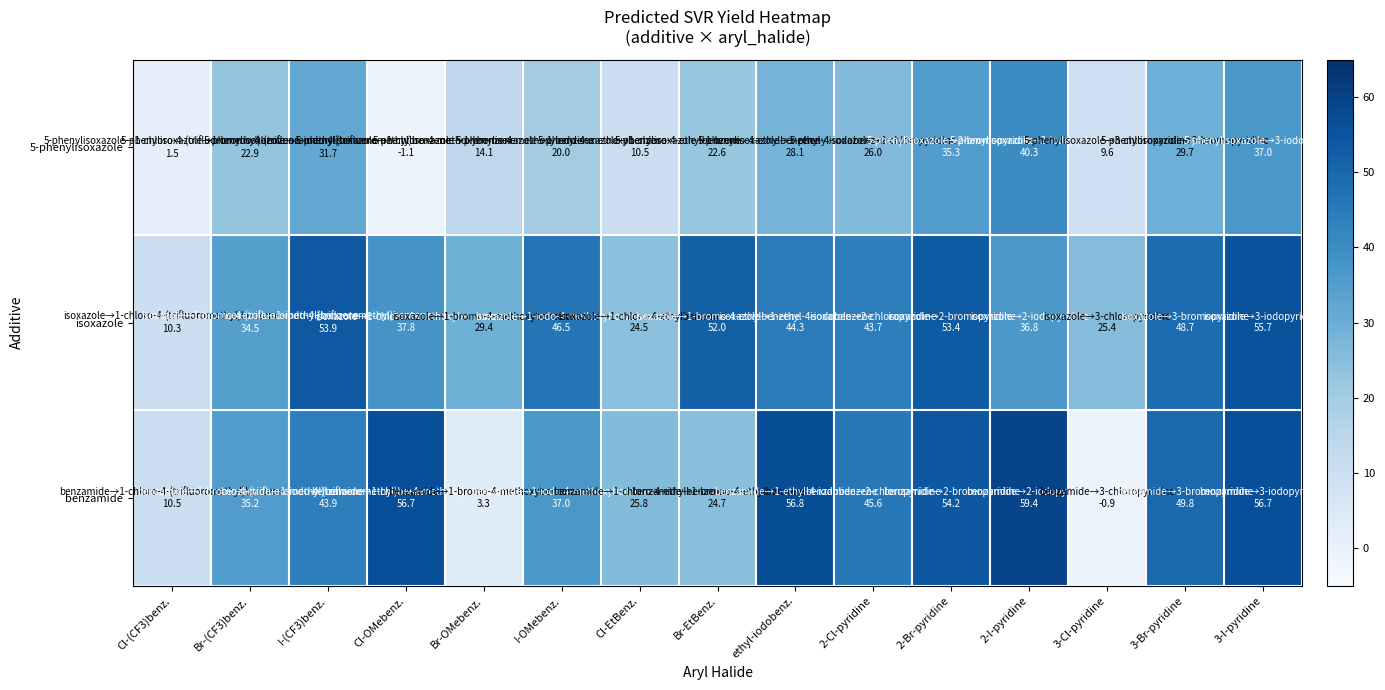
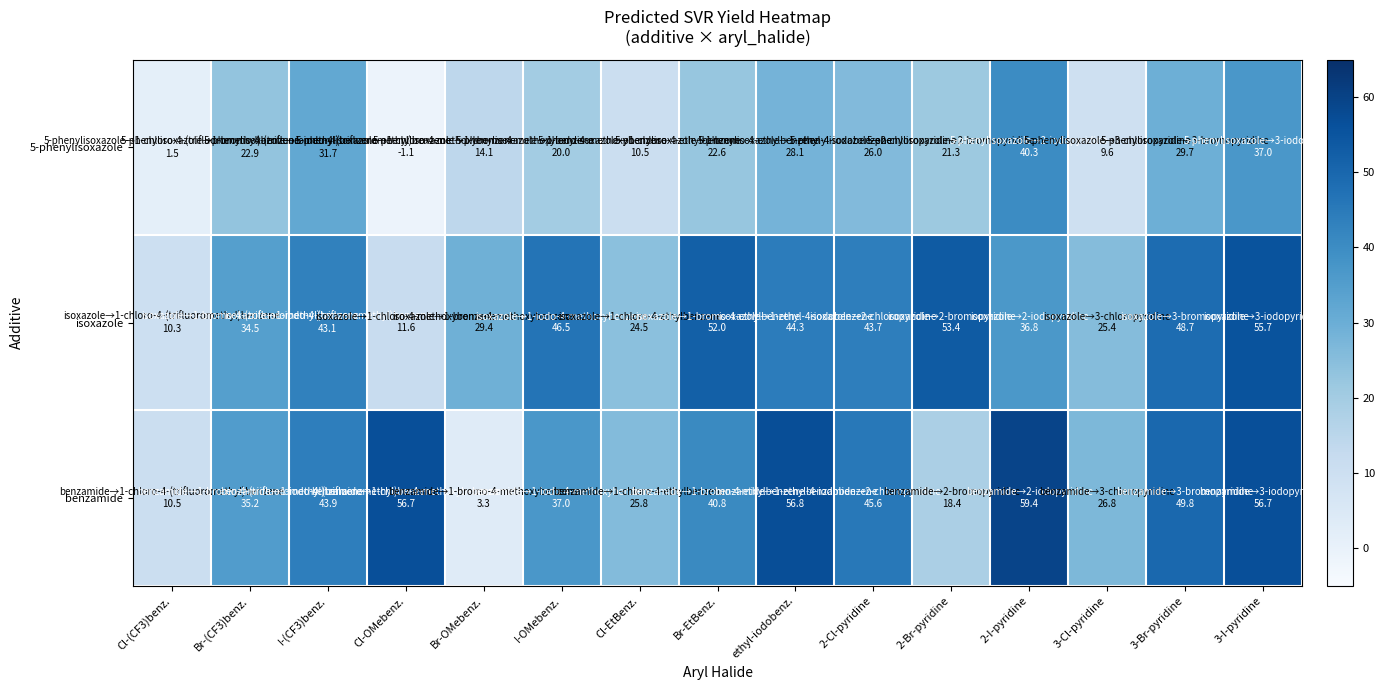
5-phenylisoxazole, 2-Br-pyridine: 35.3 -> 21.3
isoxazole, I-(CF3)benz.: 53.9 -> 43.1
isoxazole, Cl-OMebenz.: 37.8 -> 11.6
benzamide, Br-EtBenz.: 24.7 -> 40.8
benzamide, 2-Br-pyridine: 54.2 -> 18.4
benzamide, 3-Cl-pyridine: -0.9 -> 26.8
